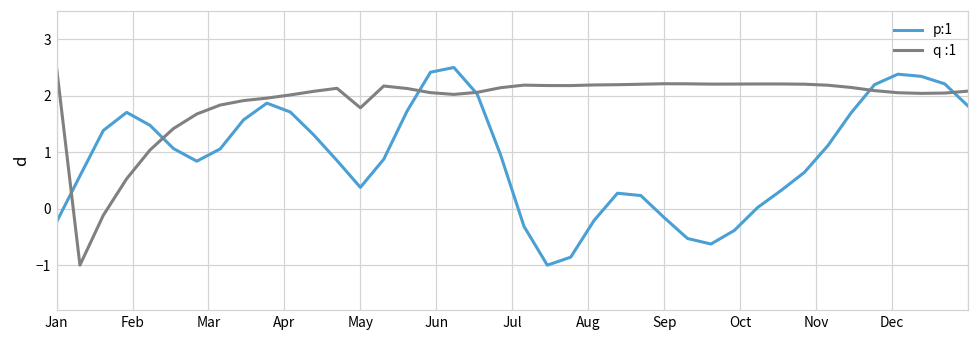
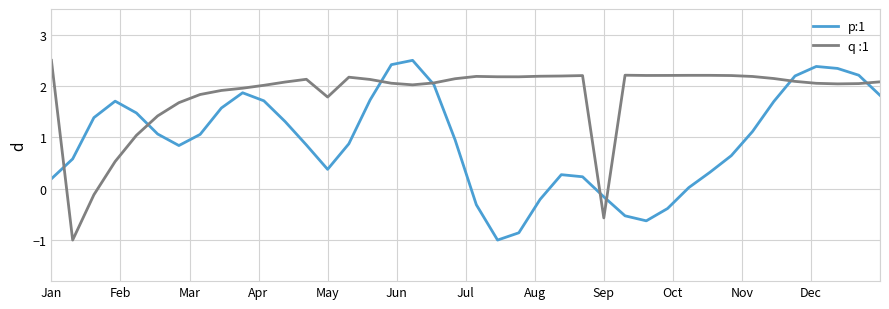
p:1, Jan: -0.2 -> 0.2
q :1, Sep: 2.2 -> -0.6
